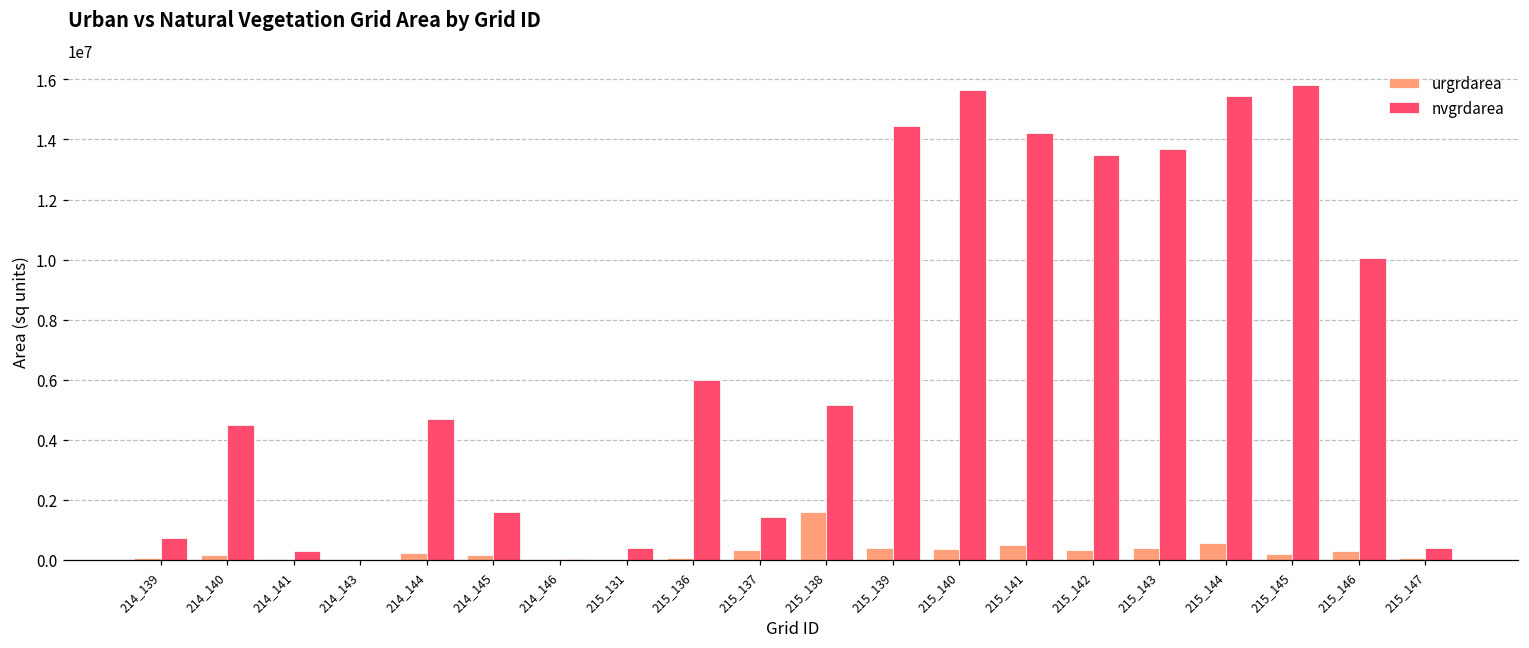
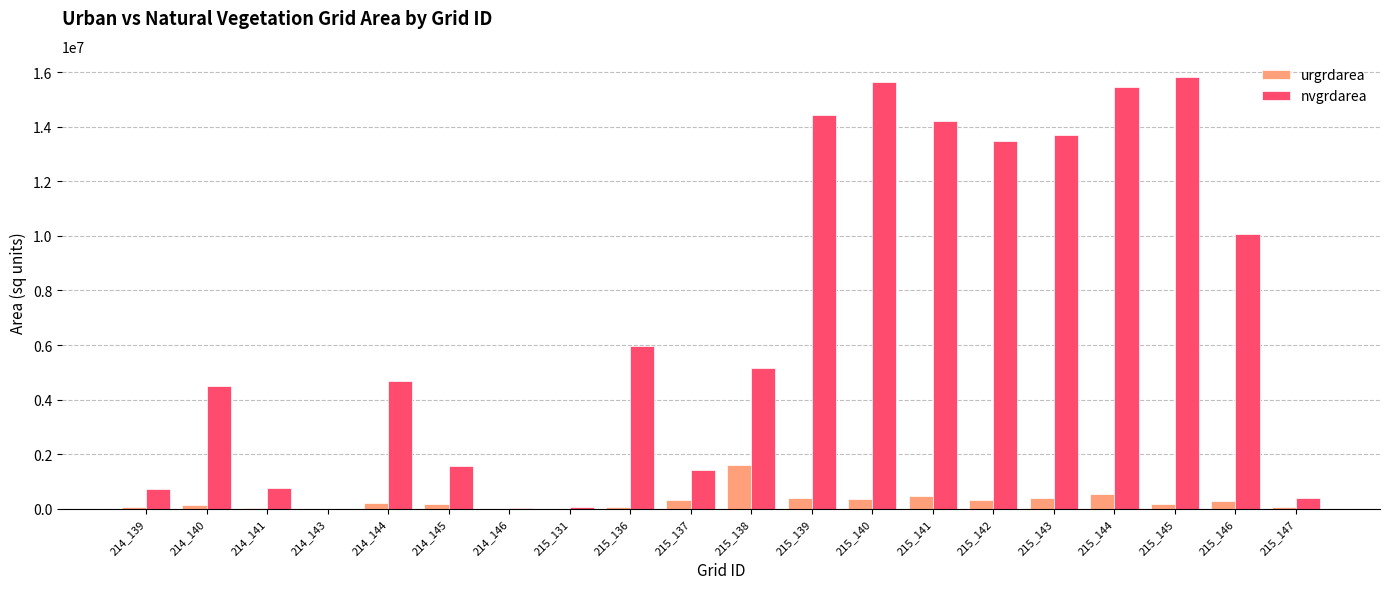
nvgrdarea, 214_141: 300000 -> 800000
nvgrdarea, 215_131: 400000 -> 100000
